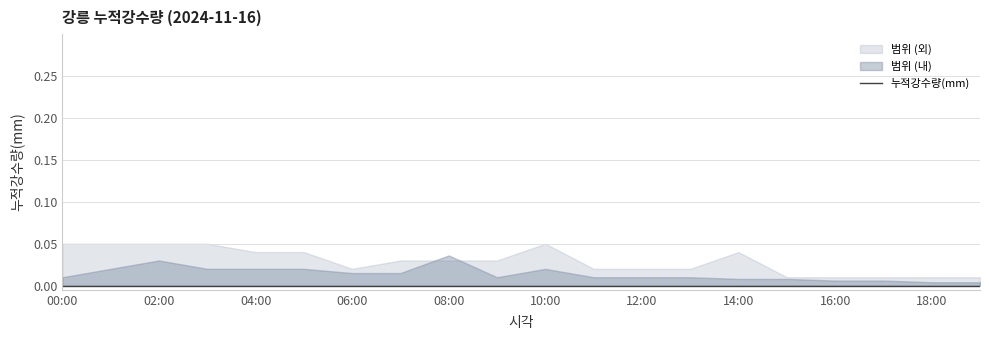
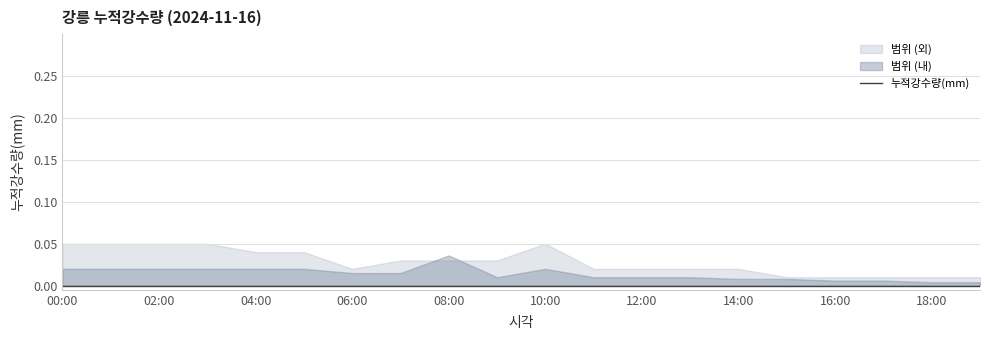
범위 (내), 00:00: 0.01 -> 0.02
범위 (내), 02:00: 0.03 -> 0.02
범위 (외), 14:00: 0.04 -> 0.02
